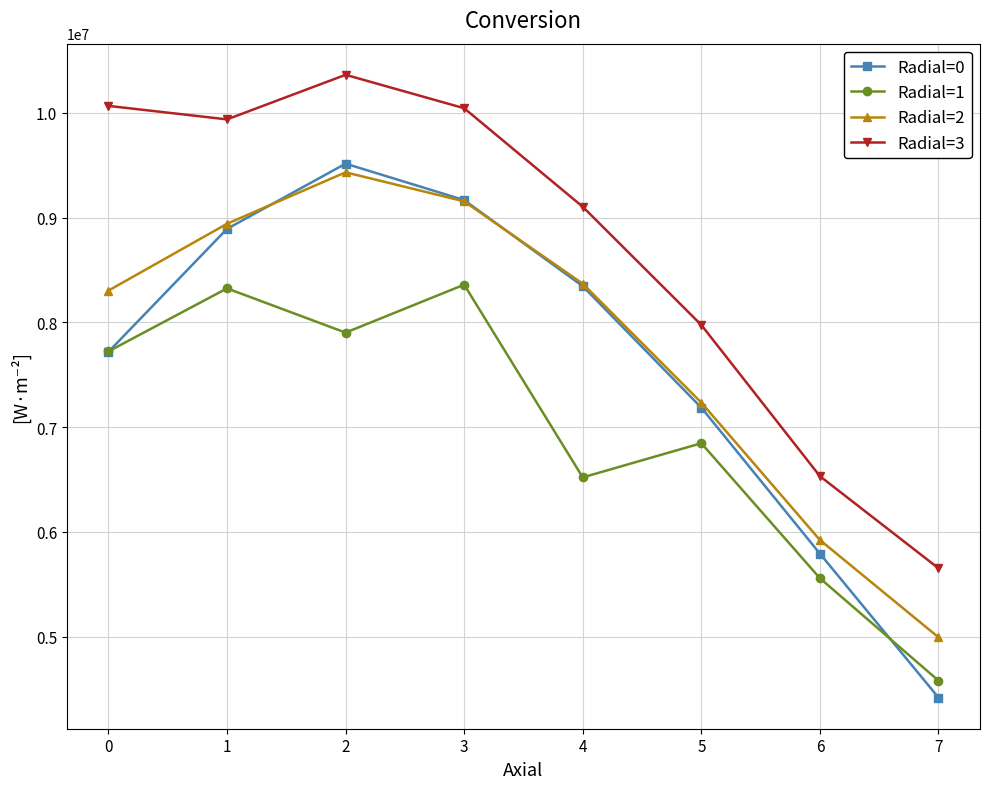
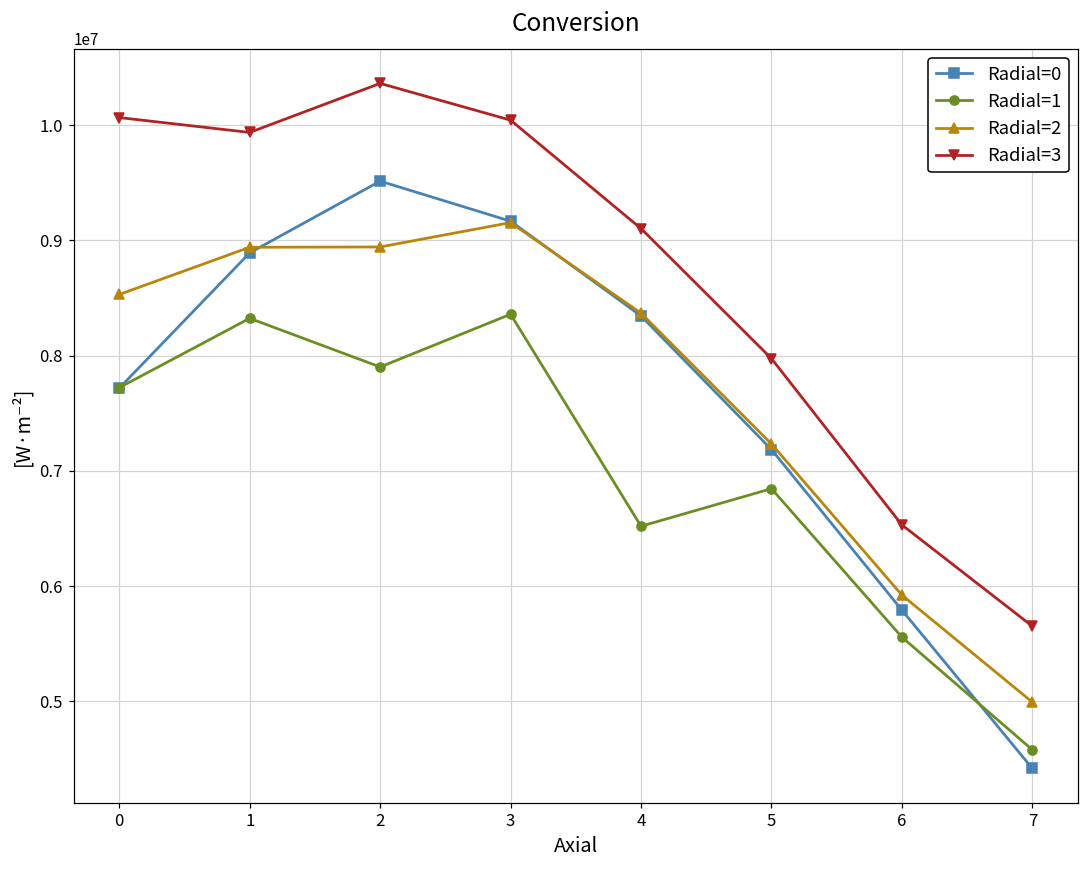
Radial=2, 0: 8300000 -> 8530000
Radial=2, 2: 9430000 -> 8940000
